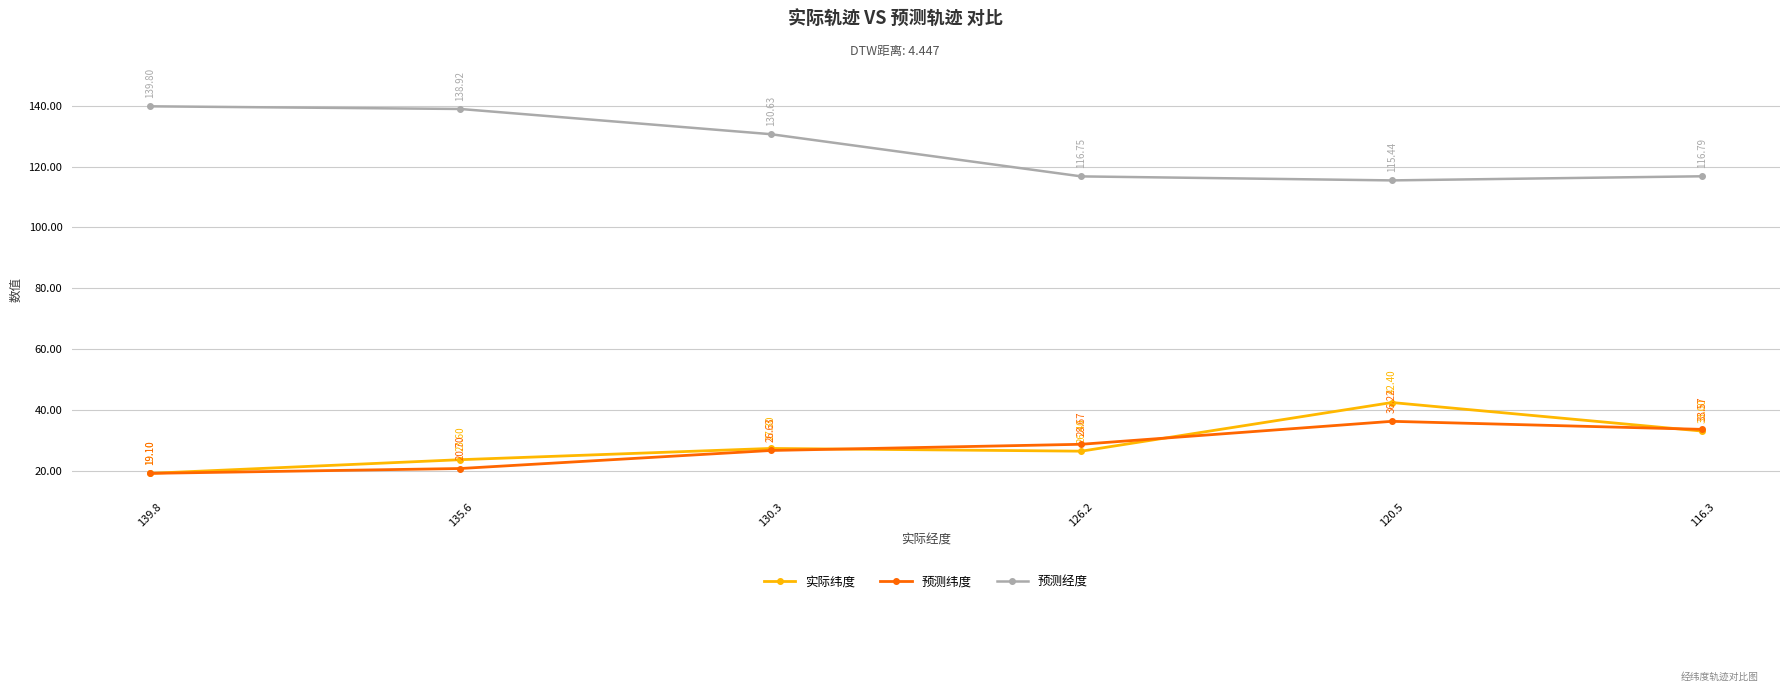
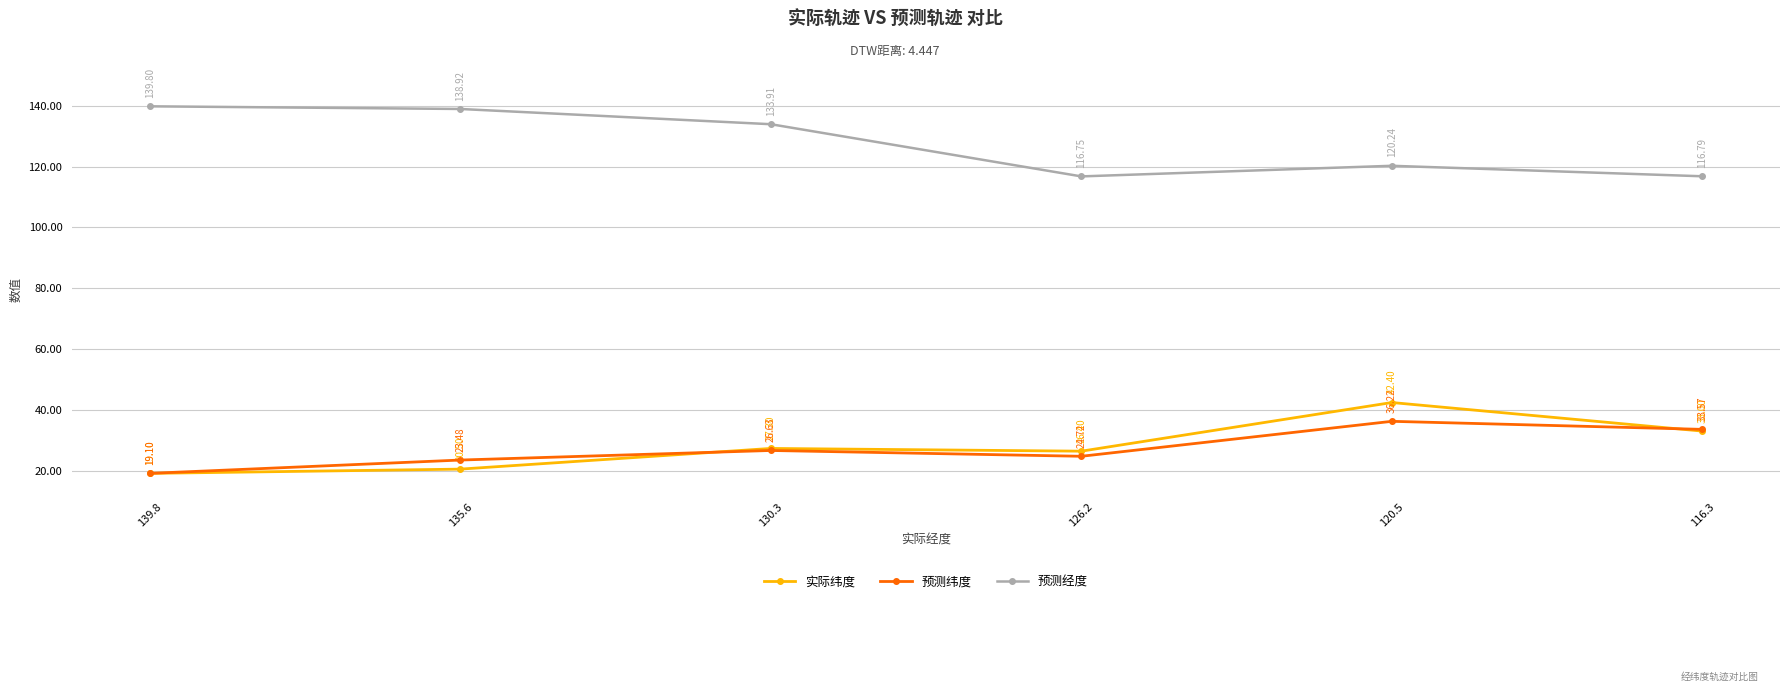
实际纬度, 135.6: 23.60 -> 20.50
预测纬度, 135.6: 20.70 -> 23.48
预测经度, 130.3: 130.63 -> 133.91
预测纬度, 126.2: 28.67 -> 24.72
预测经度, 120.5: 115.44 -> 120.24
